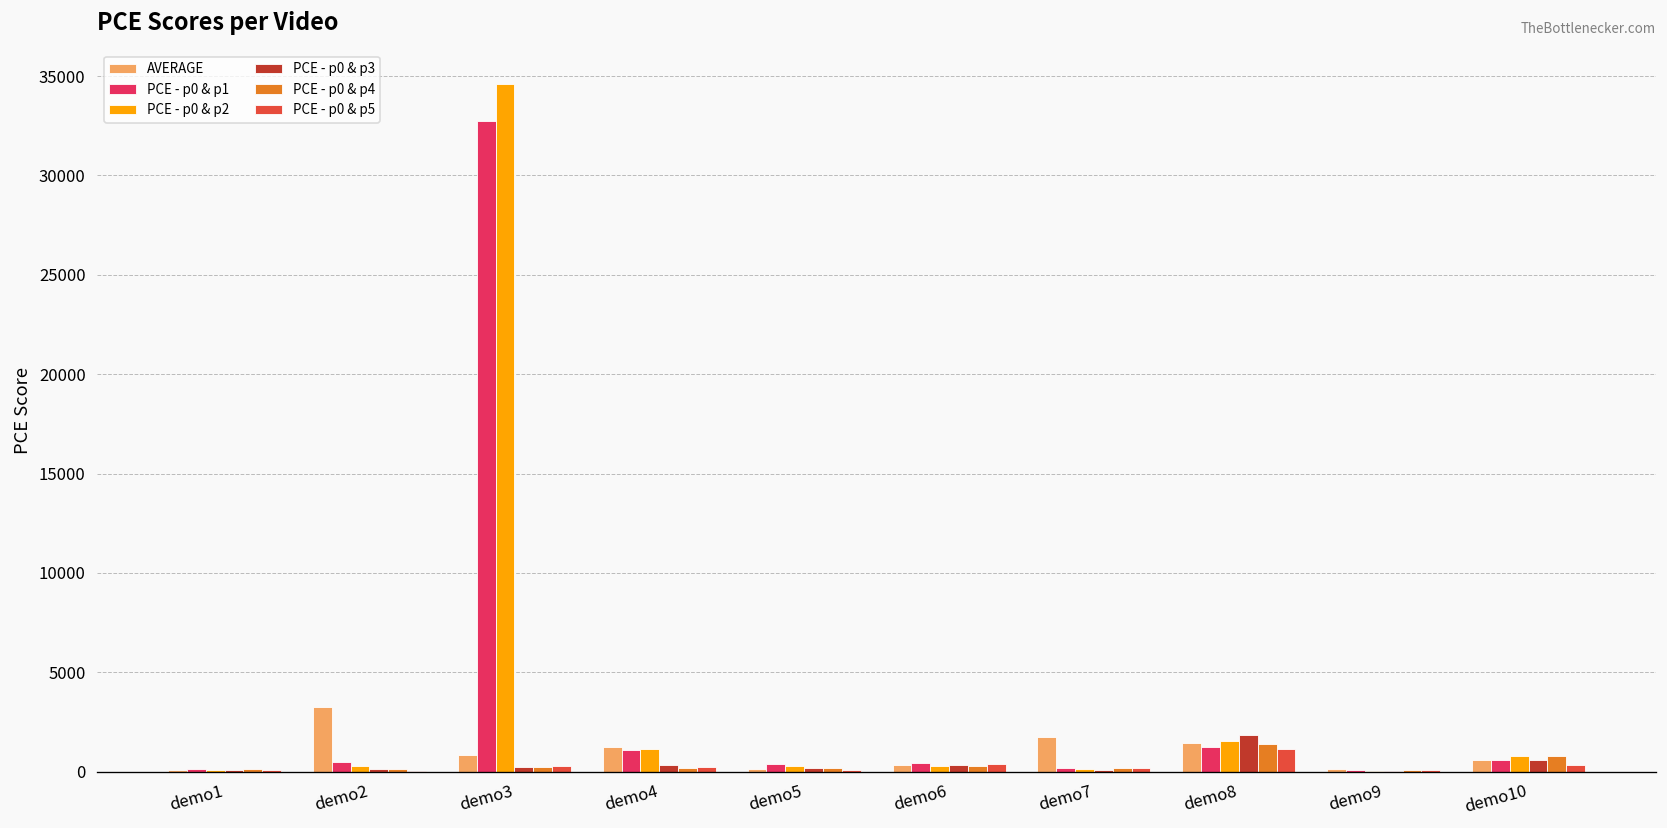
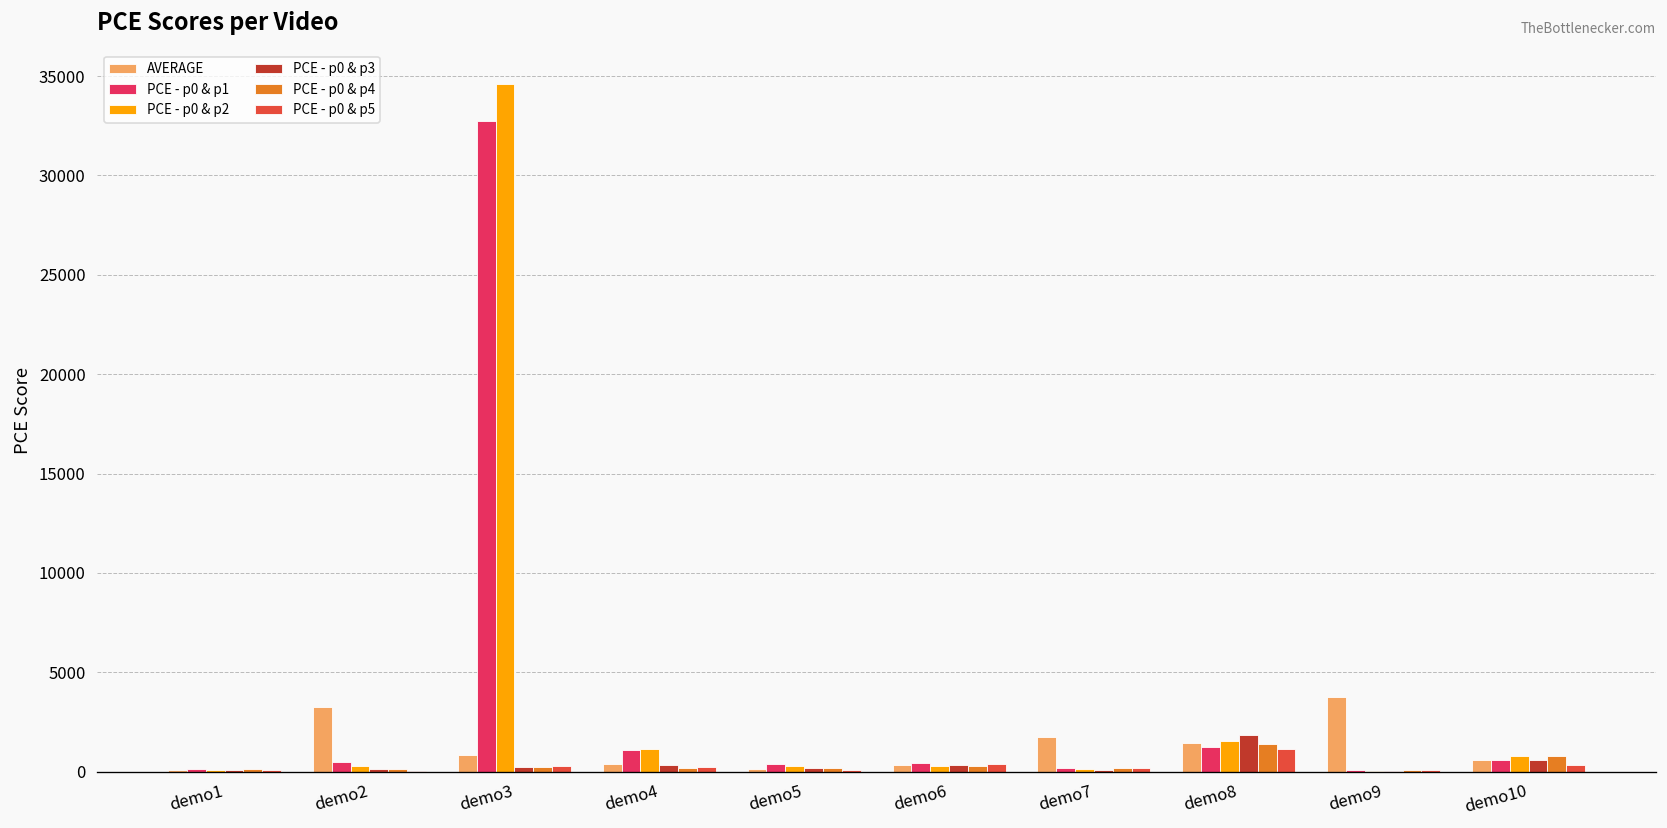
AVERAGE, demo4: 1300 -> 400
AVERAGE, demo9: 100 -> 3800
